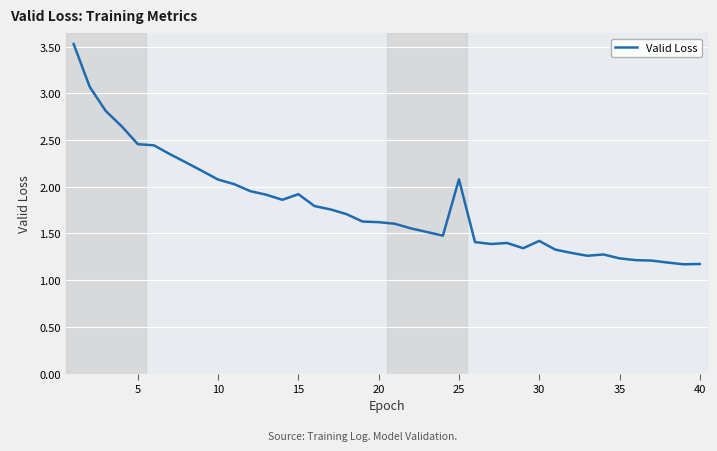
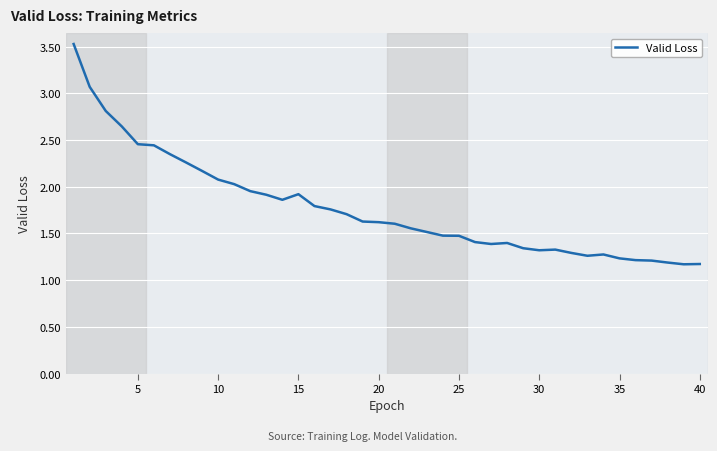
25: 2.1 -> 1.5
30: 1.4 -> 1.3
